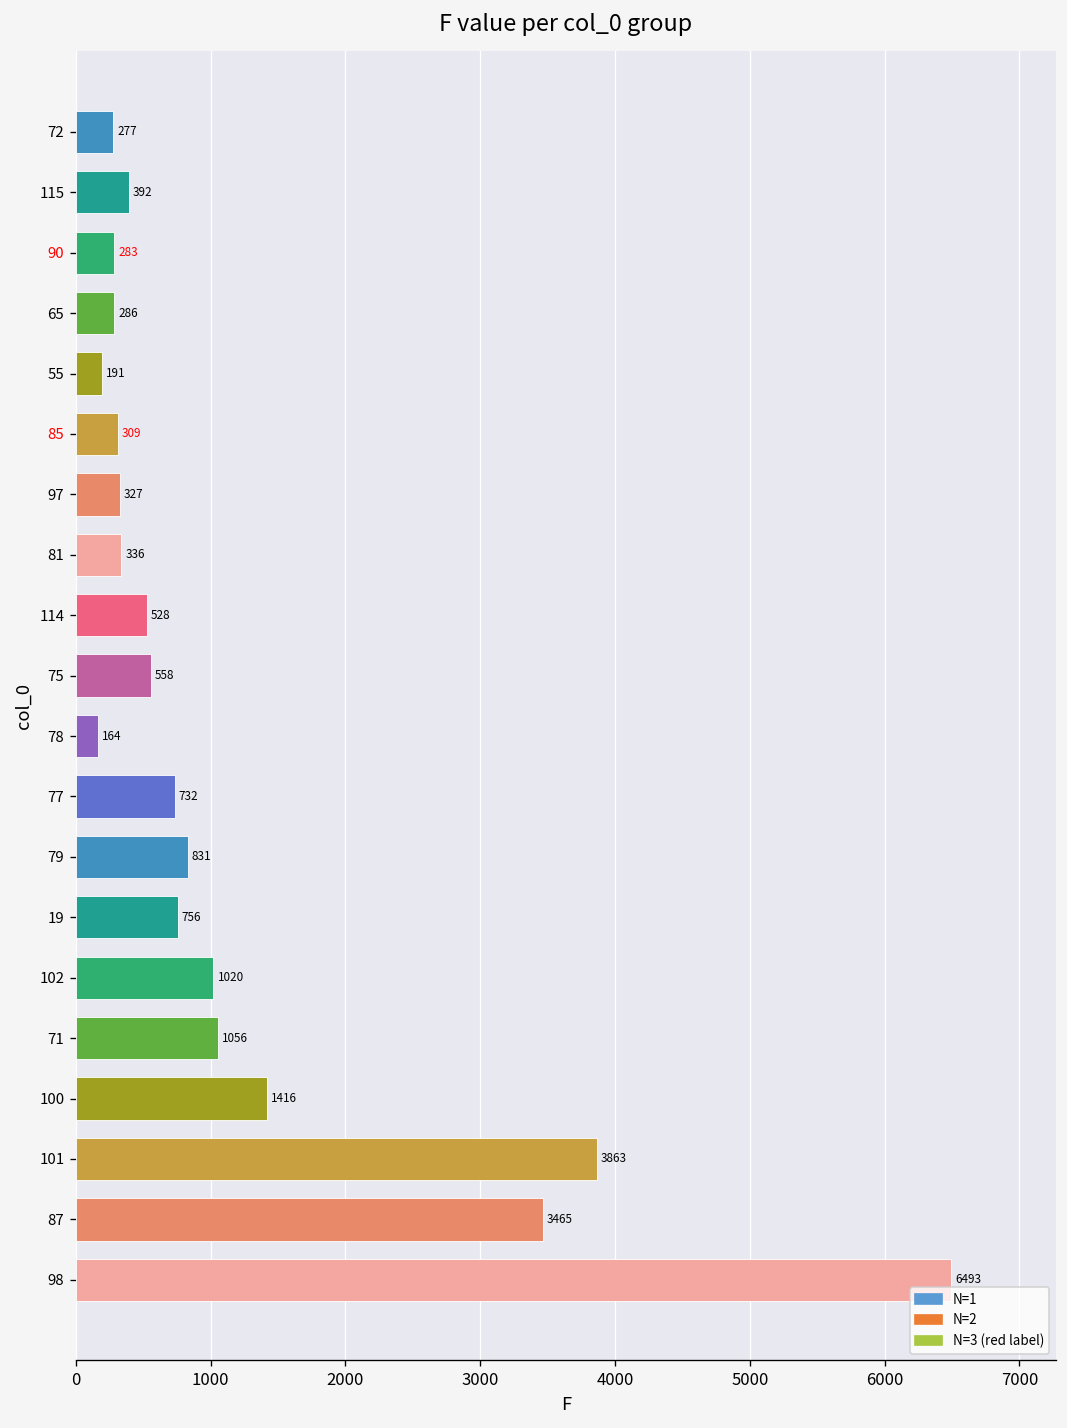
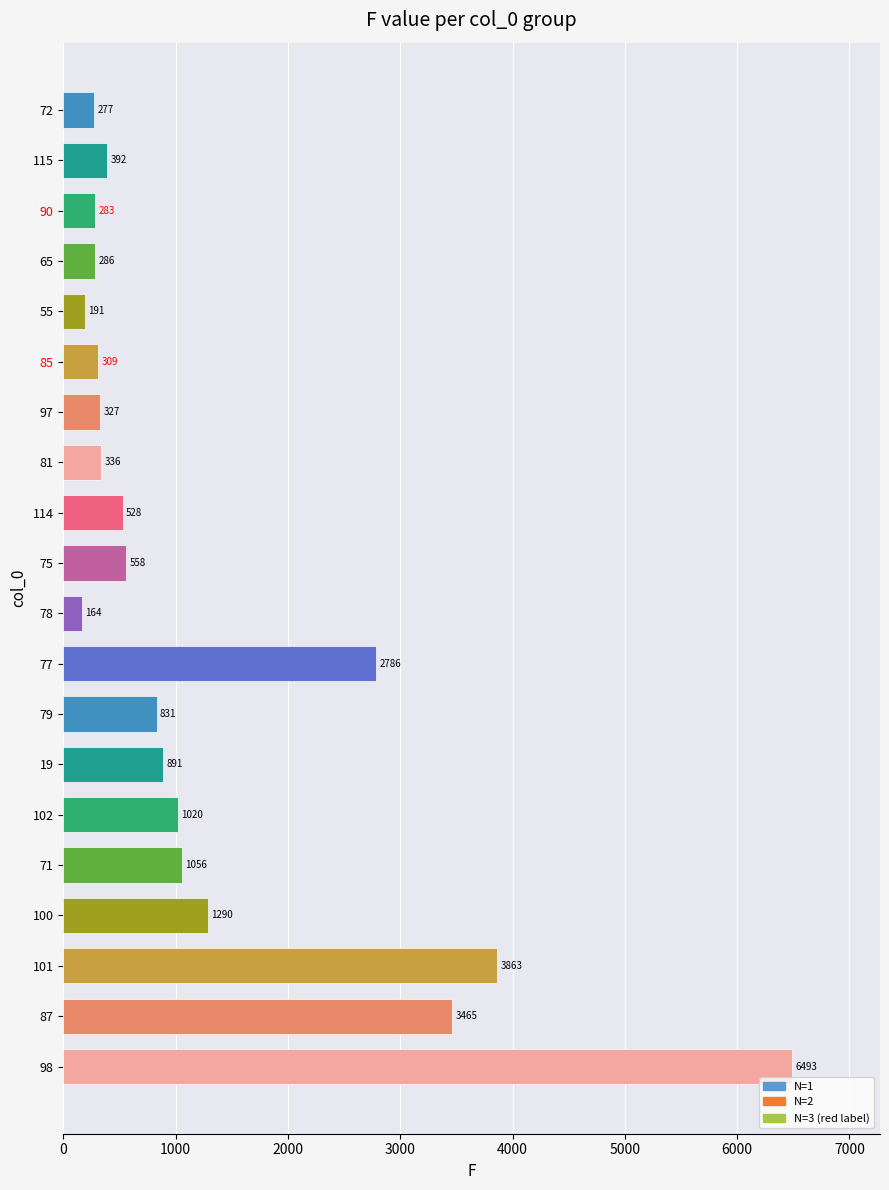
77: 732 -> 2786
19: 756 -> 891
100: 1416 -> 1290
